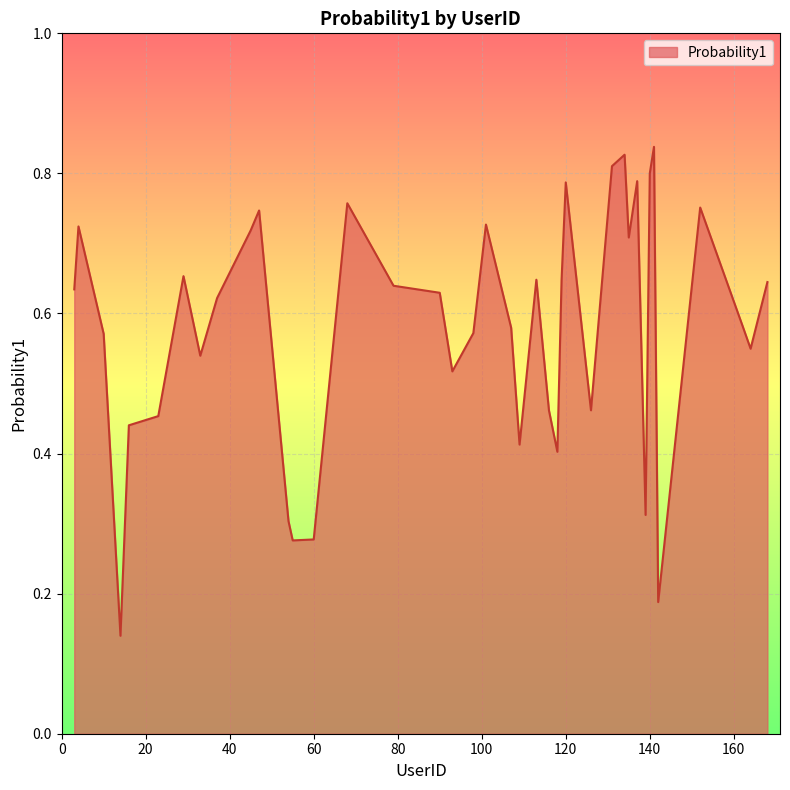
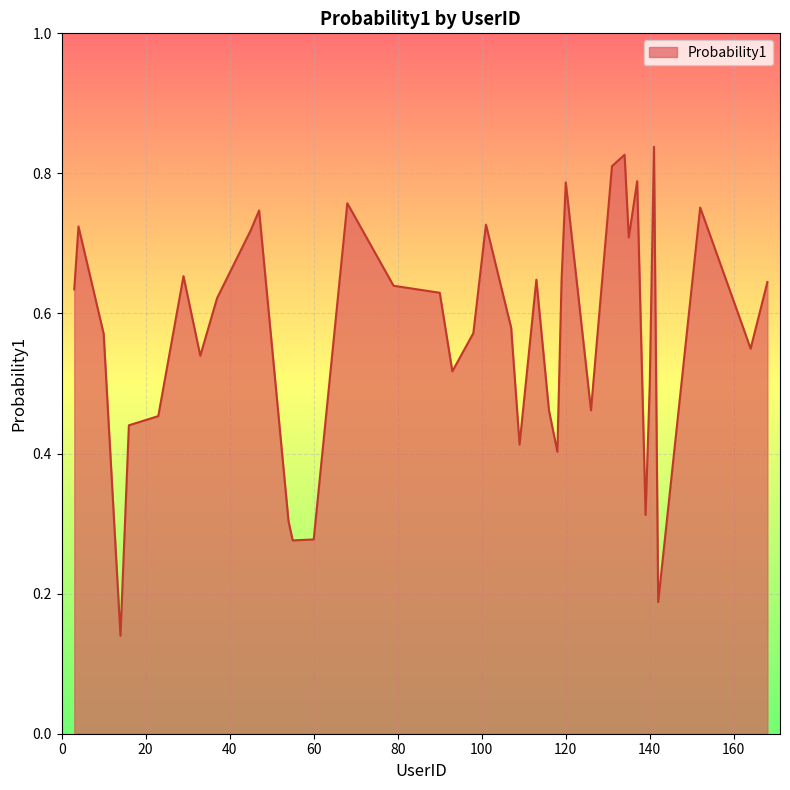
140: 0.8 -> 0.5
